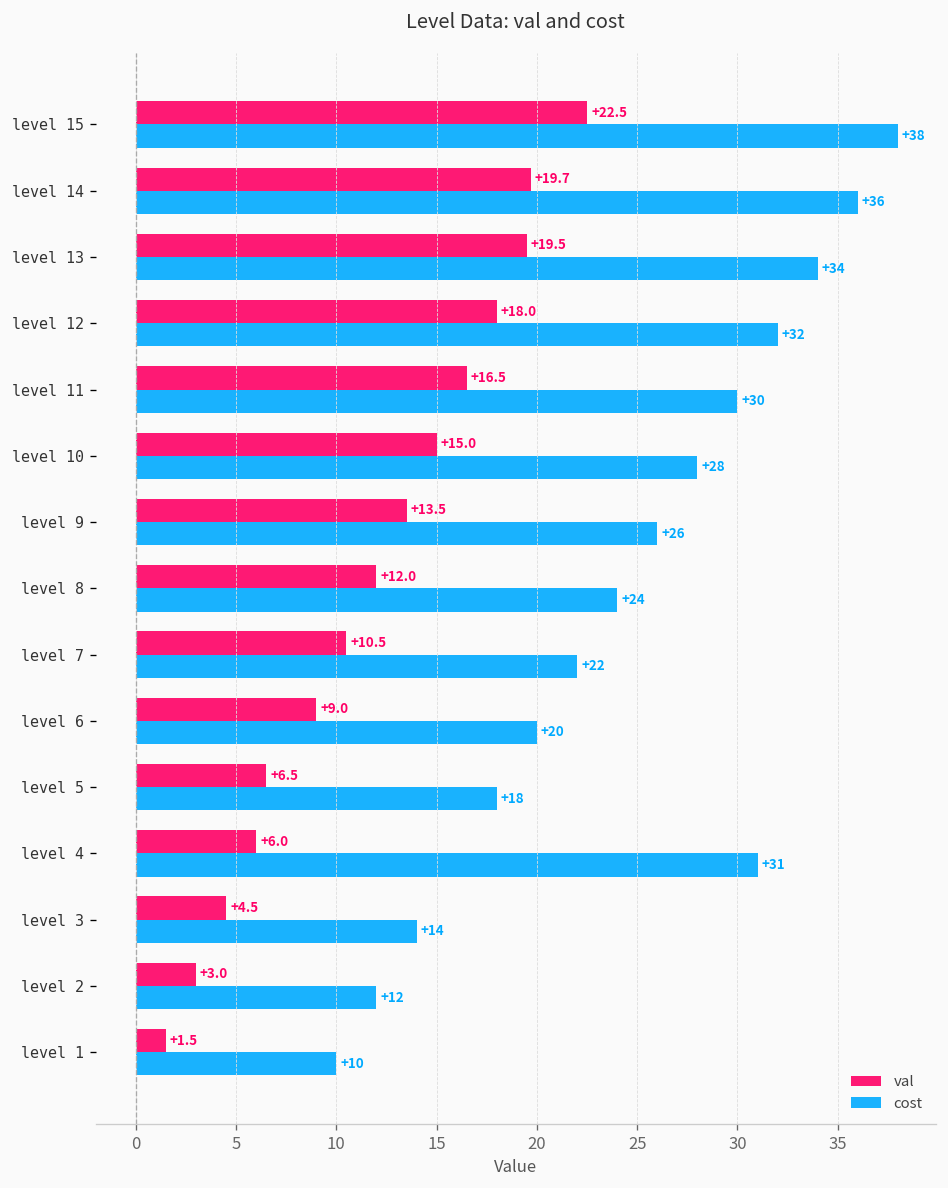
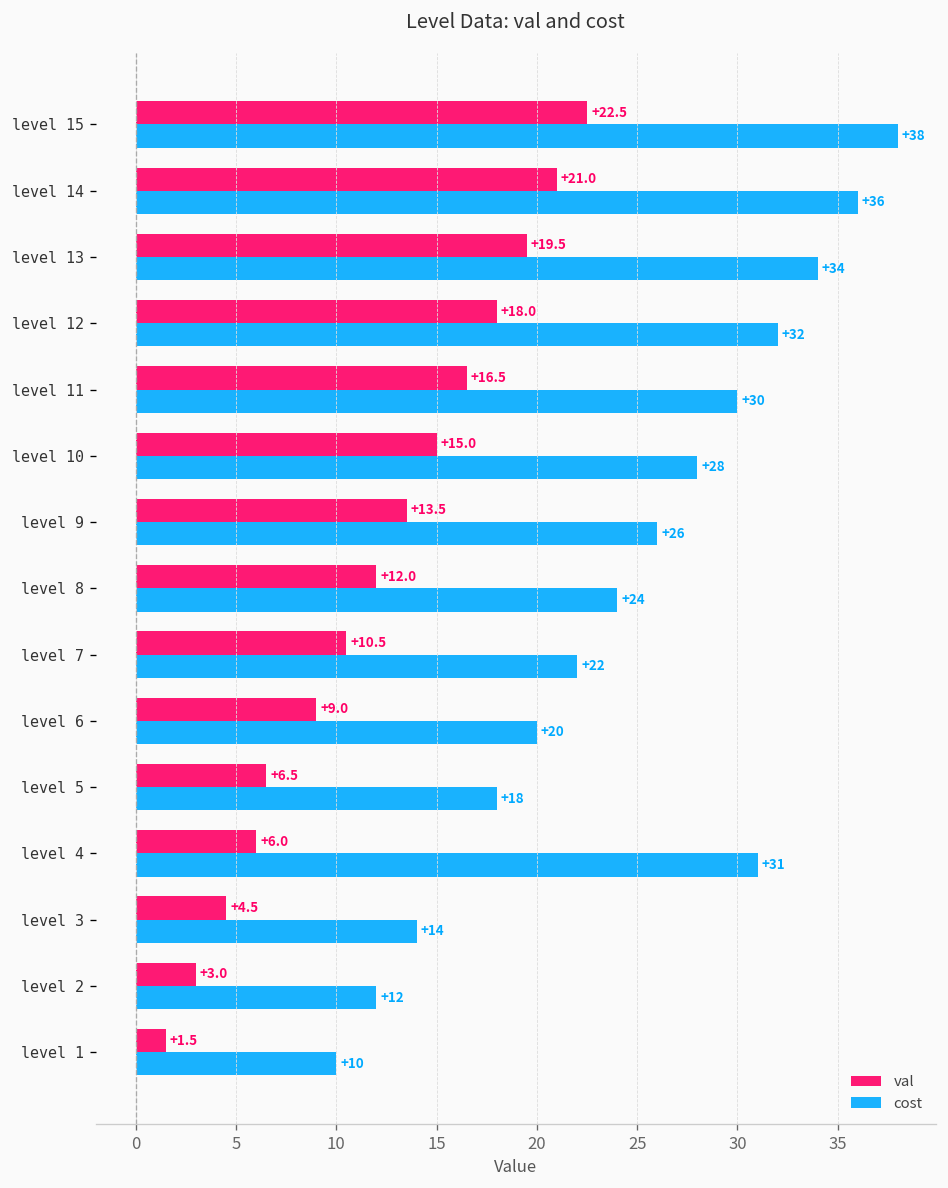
val, level 14: +19.7 -> +21.0
